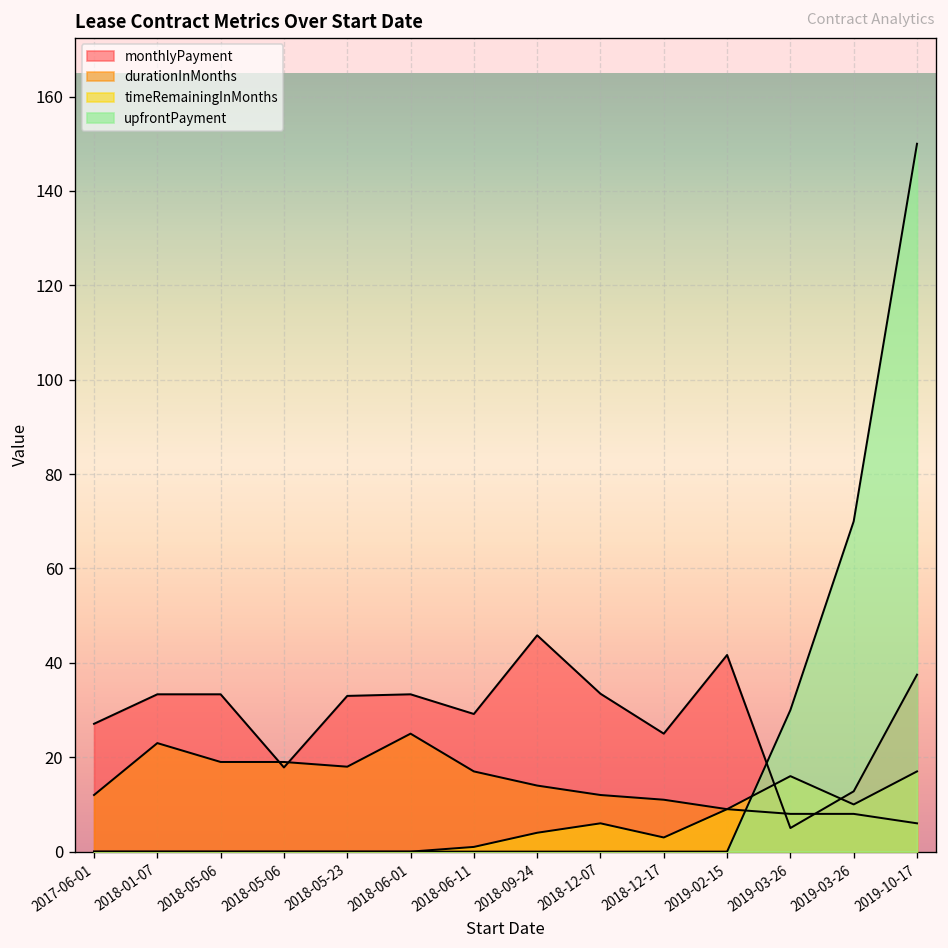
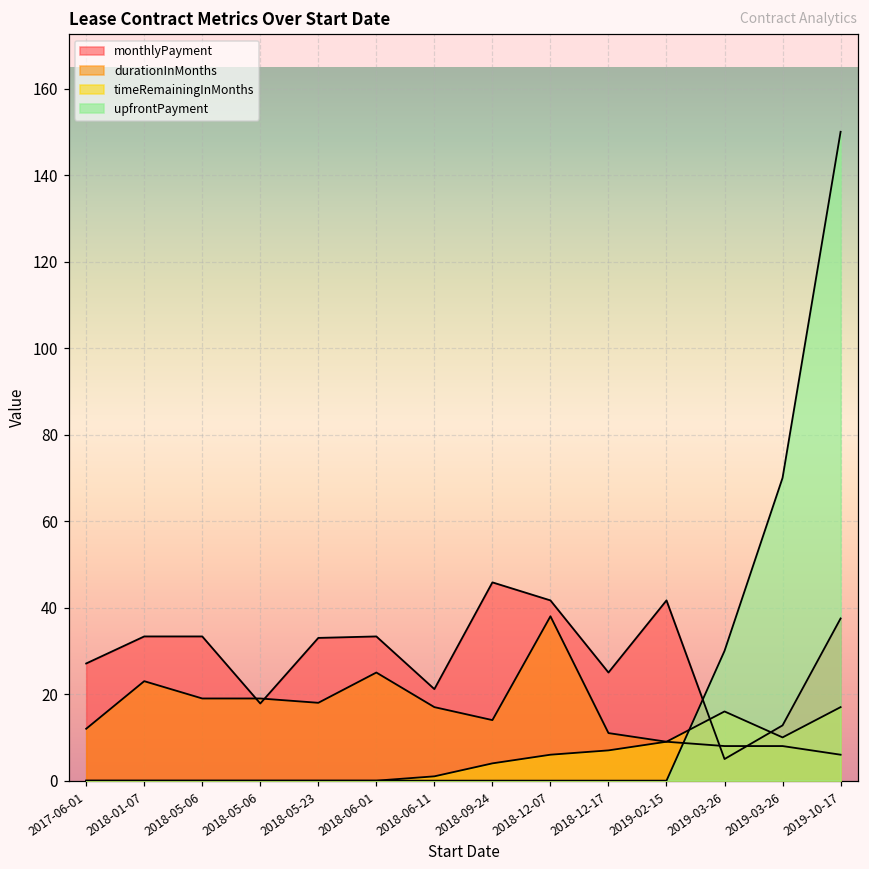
monthlyPayment, 2018-06-11: 29 -> 21
monthlyPayment, 2018-12-07: 33 -> 42
durationInMonths, 2018-12-07: 12 -> 38
timeRemainingInMonths, 2018-12-17: 3 -> 7
